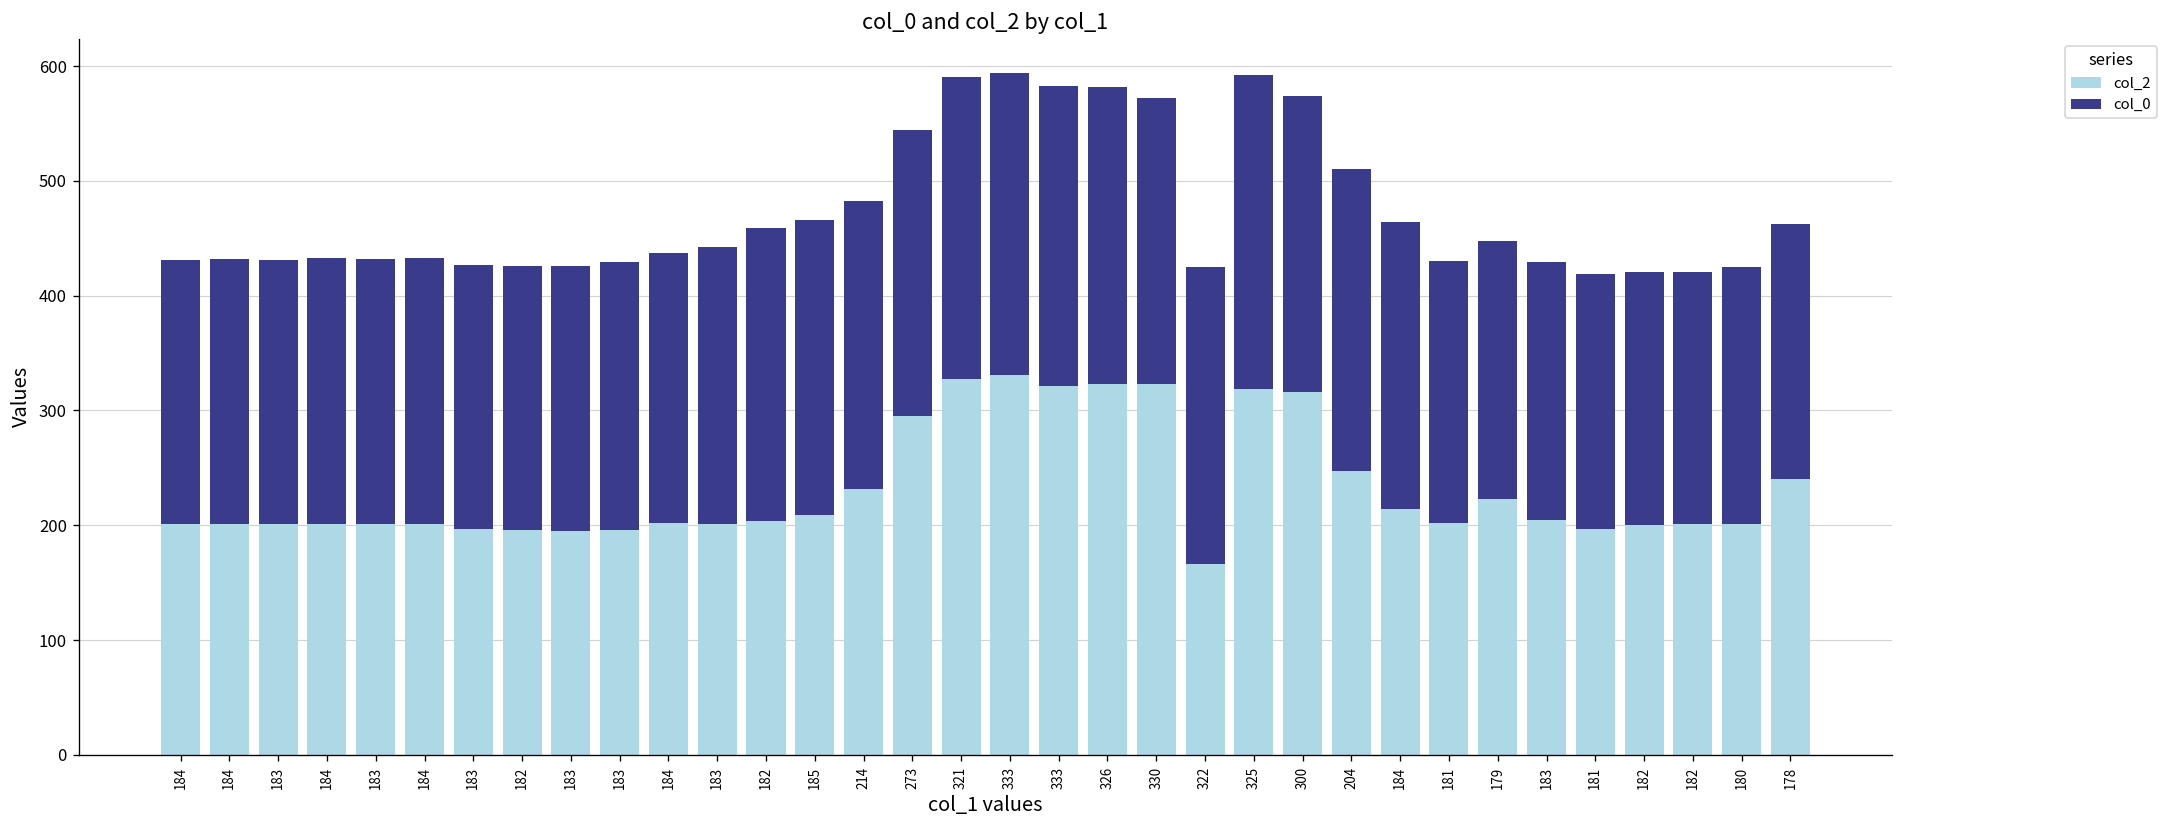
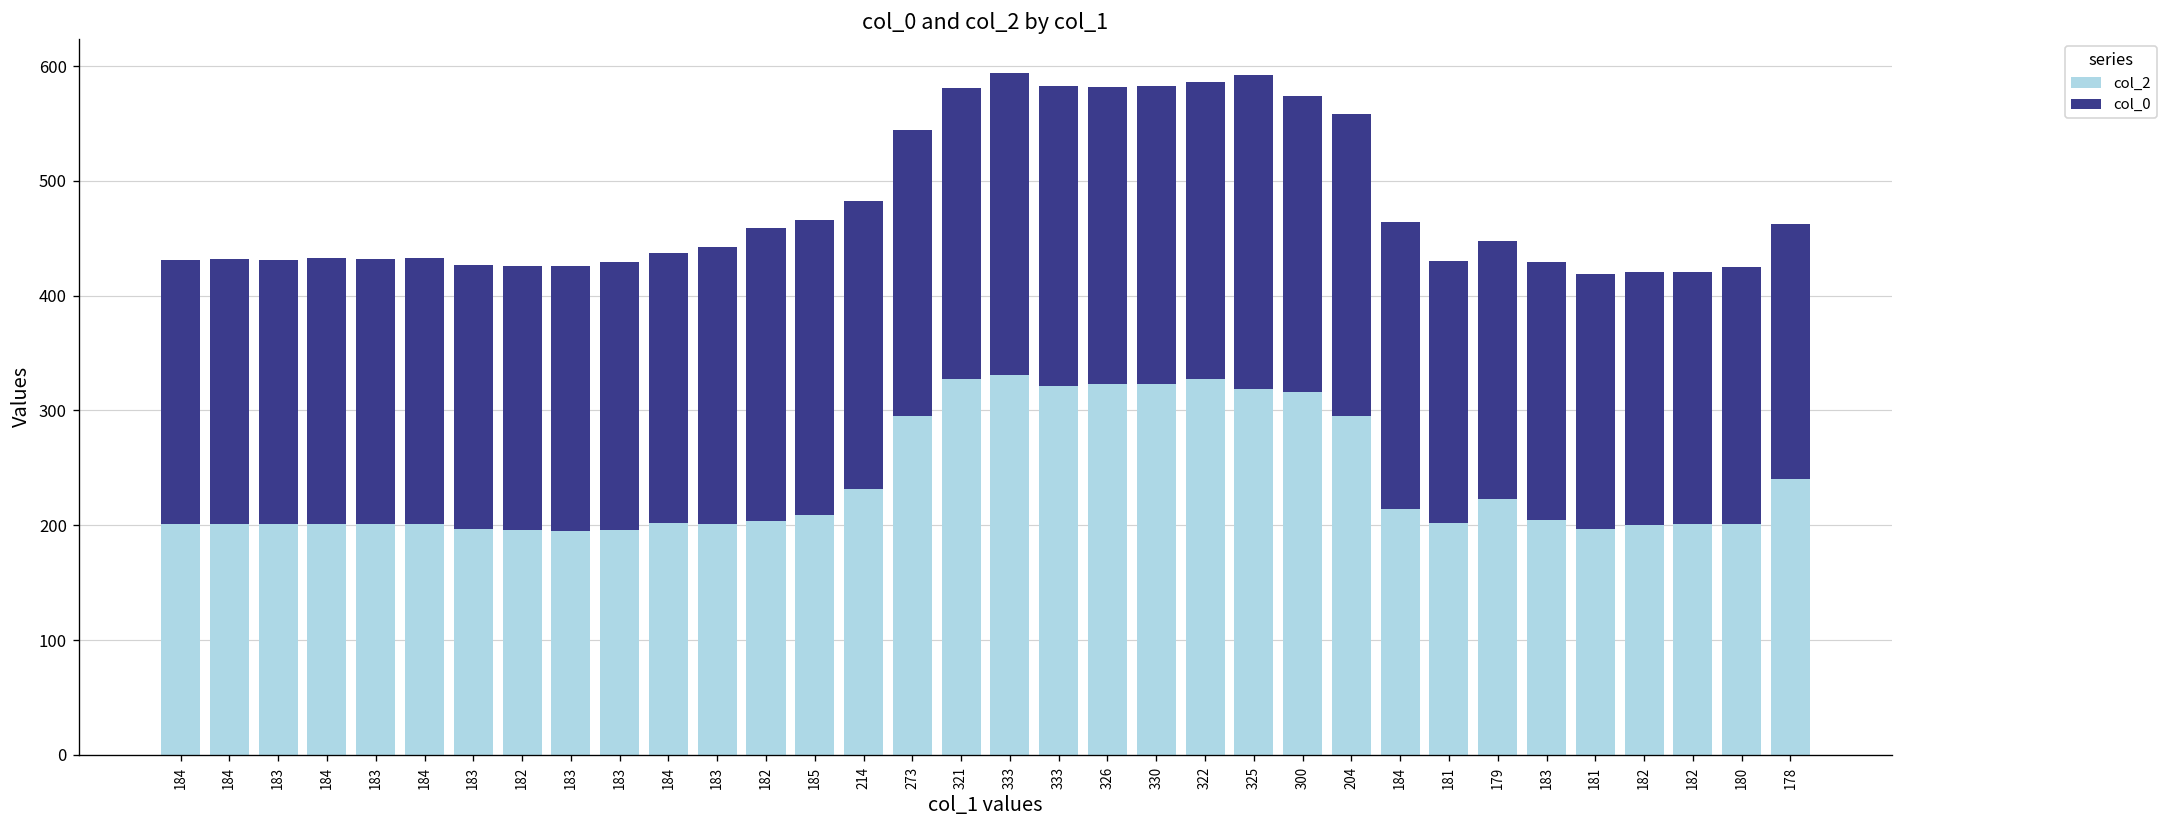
col_0, 321: 260 -> 250
col_0, 330: 250 -> 260
col_2, 322: 170 -> 330
col_2, 204: 250 -> 300
